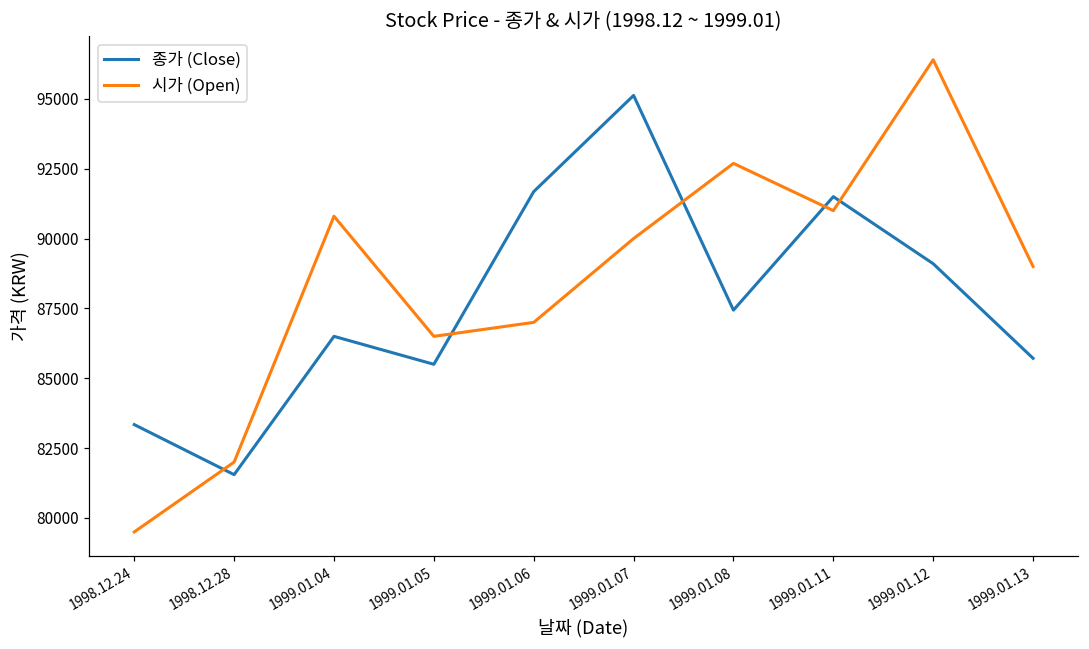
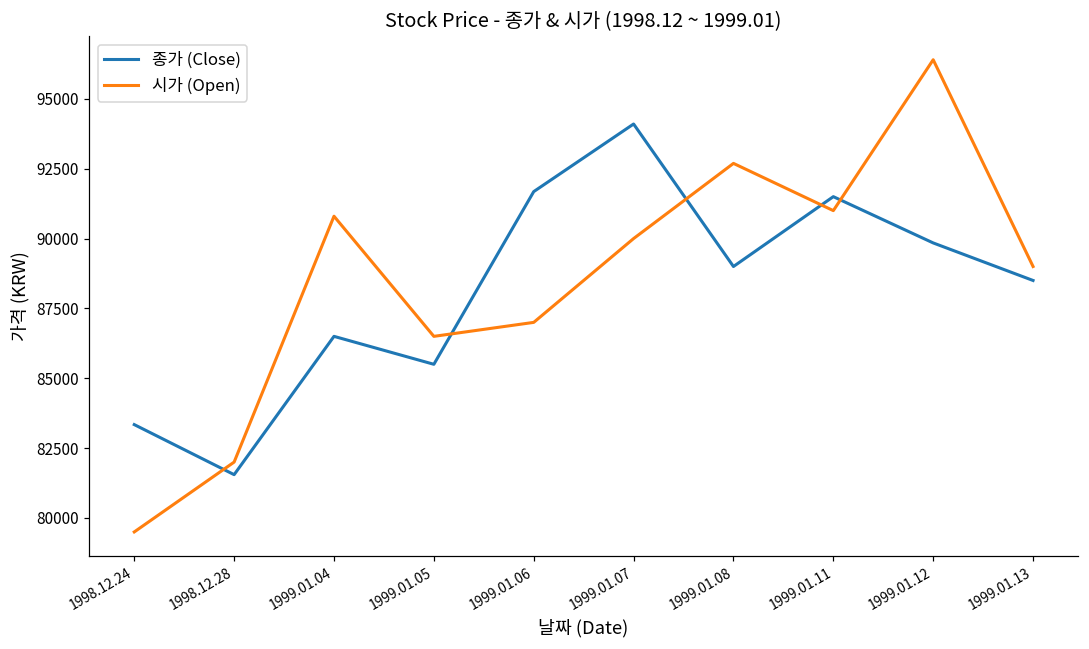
종가 (Close), 1999.01.07: 95100 -> 94100
종가 (Close), 1999.01.08: 87400 -> 89000
종가 (Close), 1999.01.12: 89100 -> 89800
종가 (Close), 1999.01.13: 85700 -> 88500
